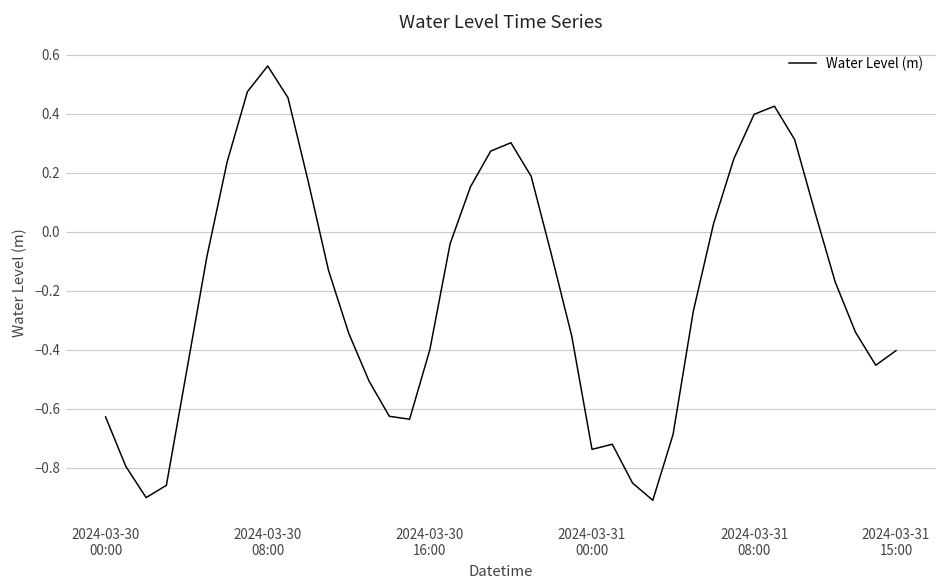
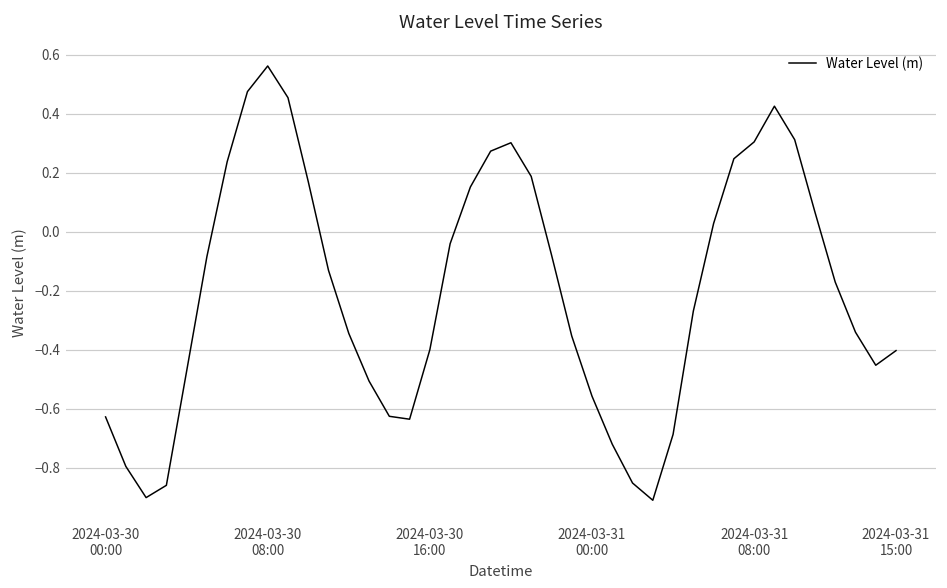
2024-03-31 00:00: -0.74 -> -0.56
2024-03-31 08:00: 0.40 -> 0.30
